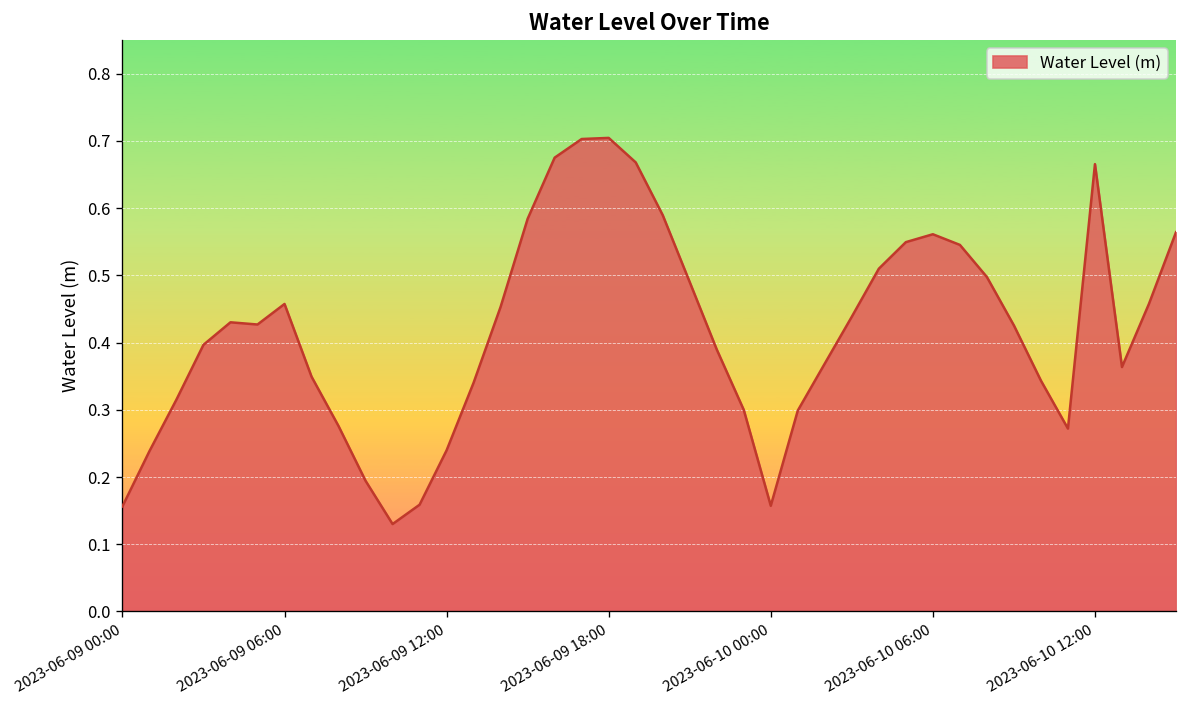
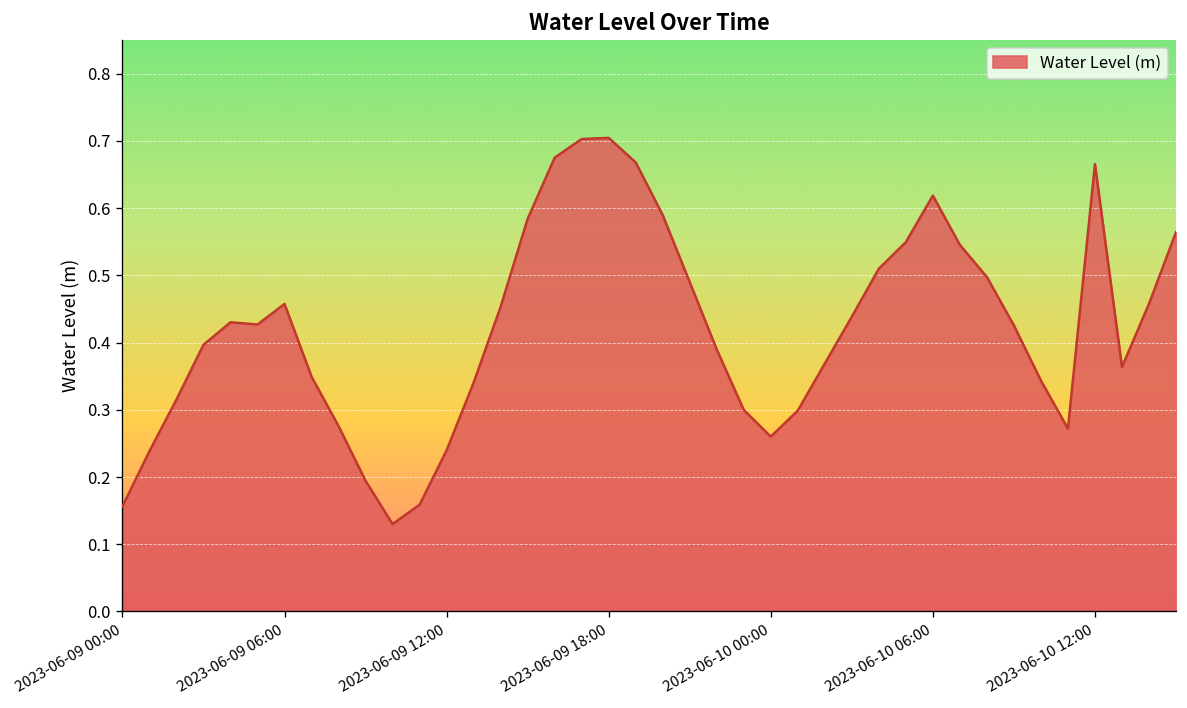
2023-06-10 00:00: 0.16 -> 0.26
2023-06-10 06:00: 0.56 -> 0.62
